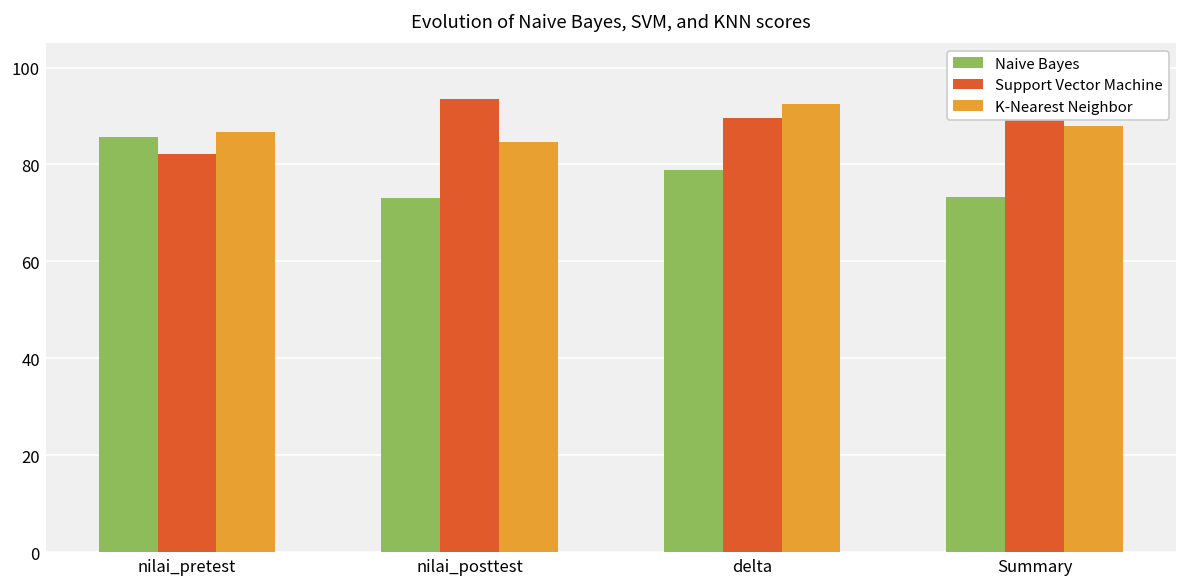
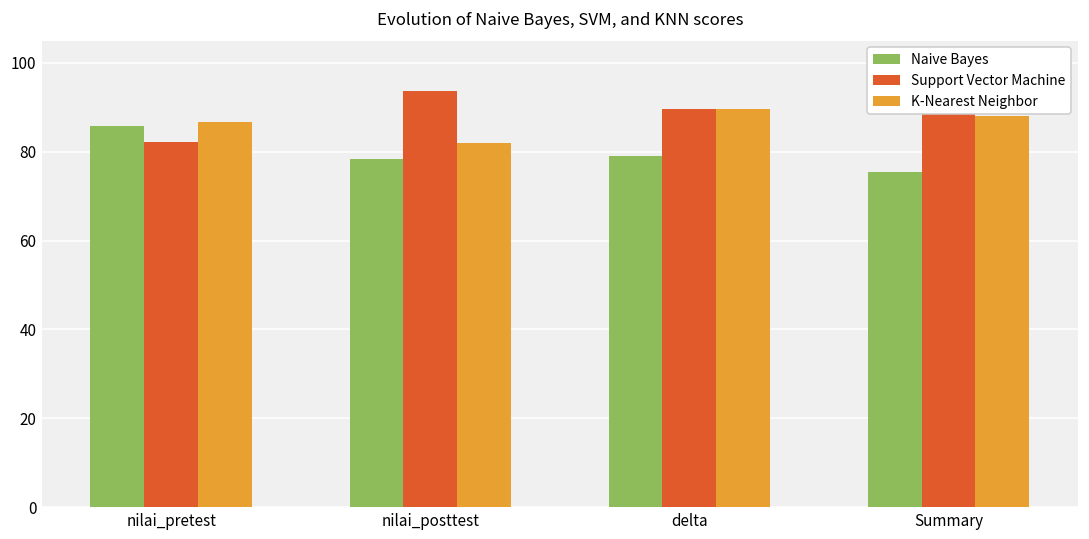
Naive Bayes, nilai_posttest: 73 -> 78
K-Nearest Neighbor, nilai_posttest: 85 -> 82
K-Nearest Neighbor, delta: 93 -> 90
Naive Bayes, Summary: 73 -> 76
